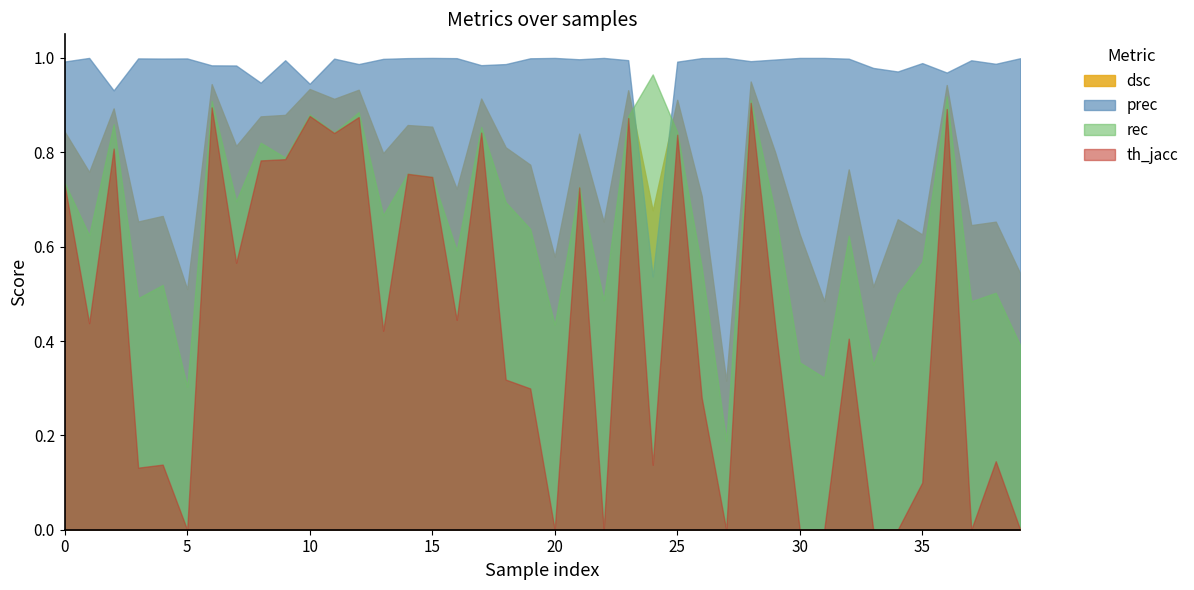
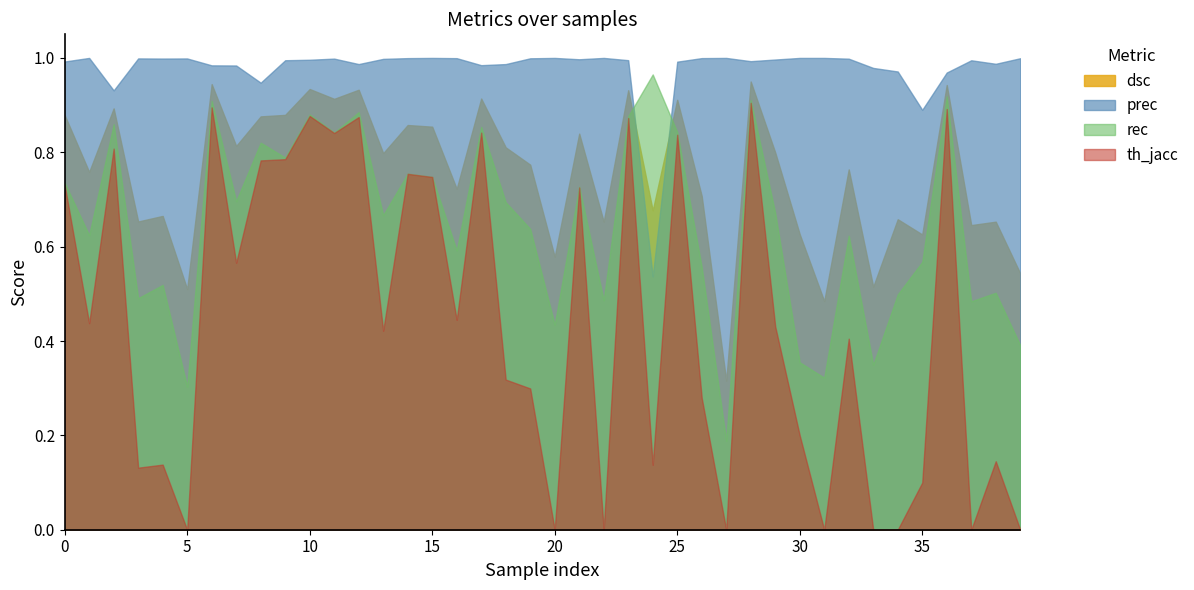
dsc, 0: 0.84 -> 0.88
prec, 10: 0.95 -> 1.00
th_jacc, 30: 0.0 -> 0.2
prec, 35: 0.99 -> 0.89
